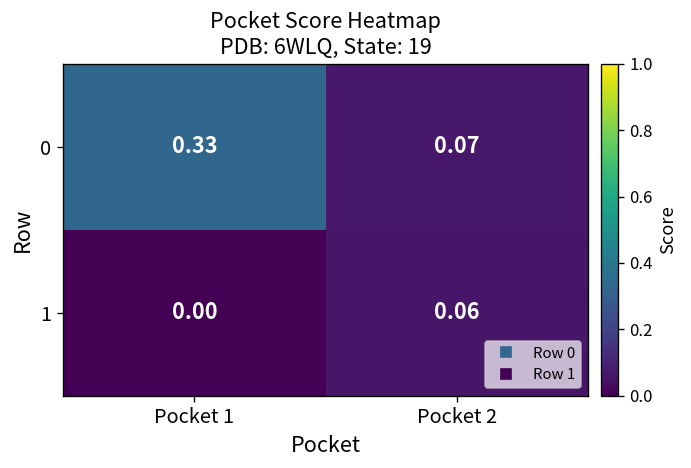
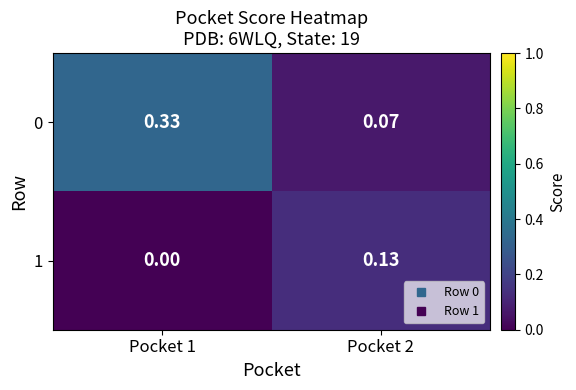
1, Pocket 2: 0.06 -> 0.13
